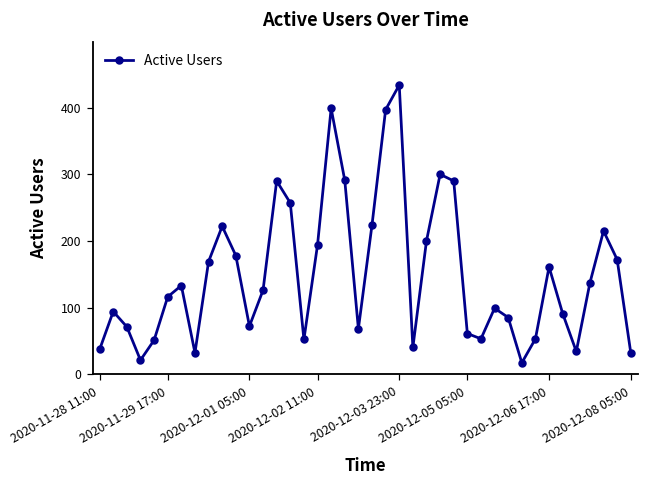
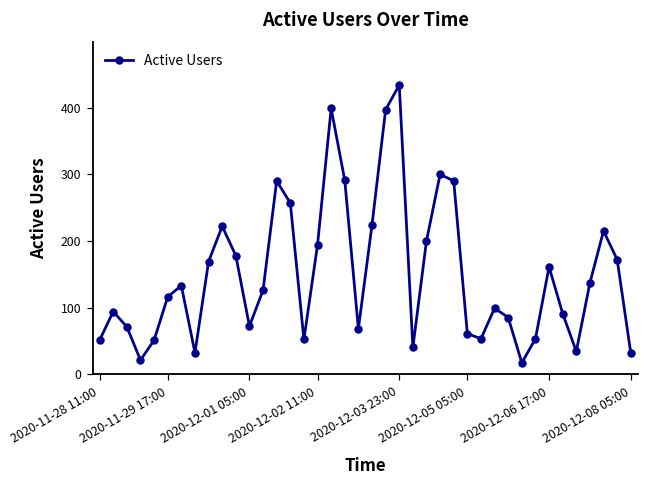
2020-11-28 11:00: 40 -> 50
